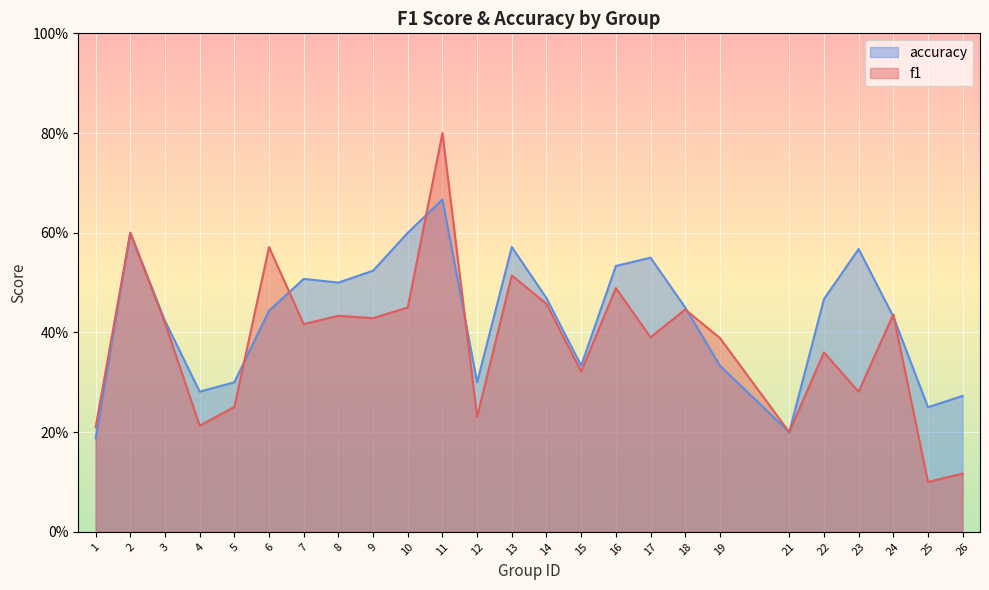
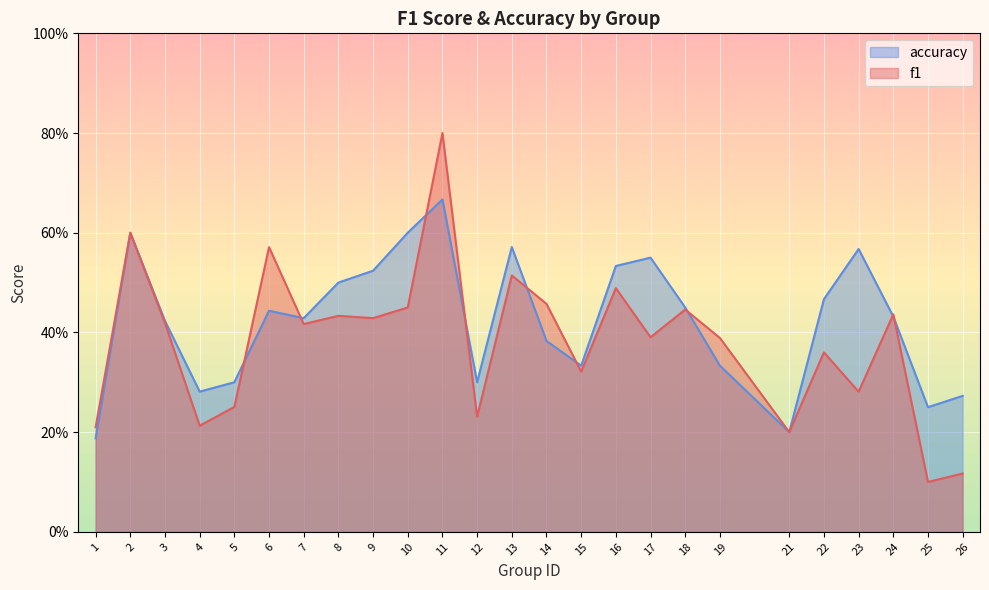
accuracy, 7: 51% -> 43%
accuracy, 14: 47% -> 38%
